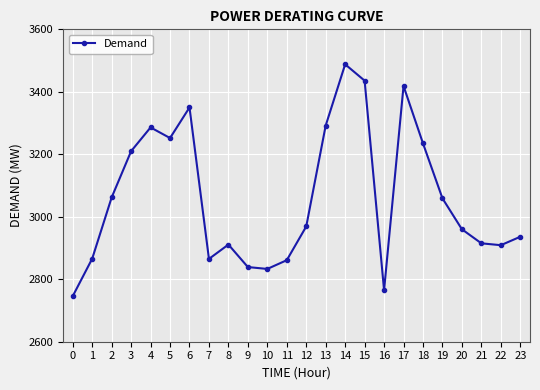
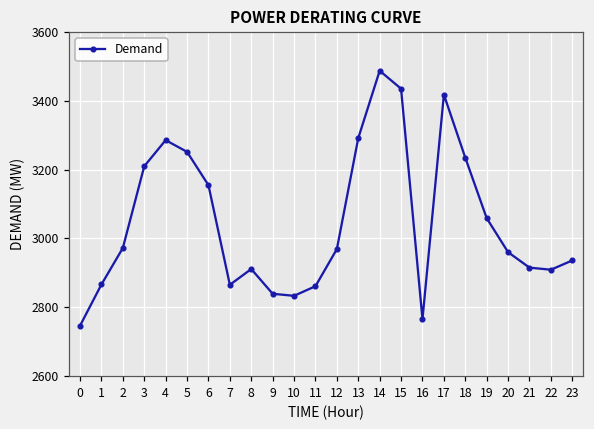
2: 3060 -> 2970
6: 3350 -> 3160
